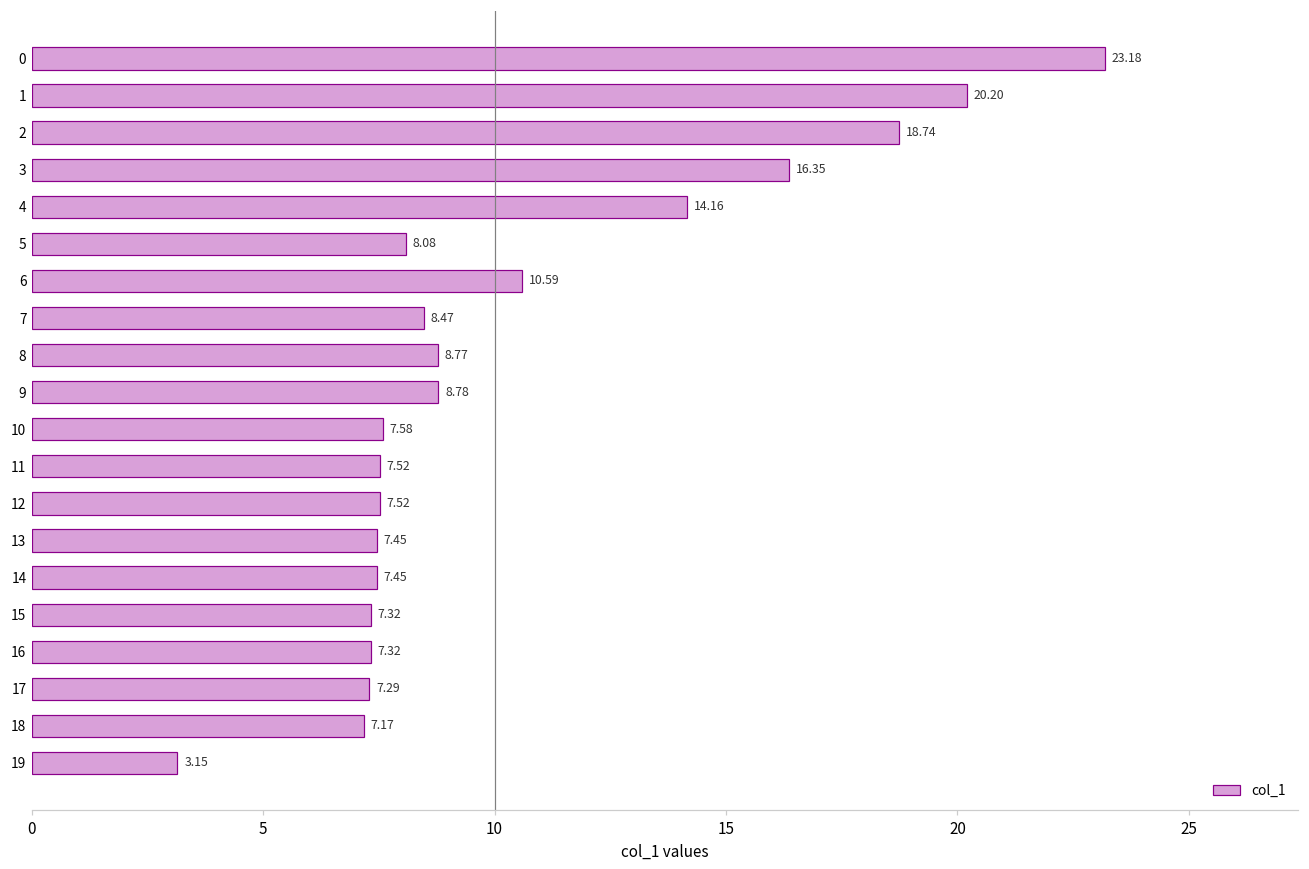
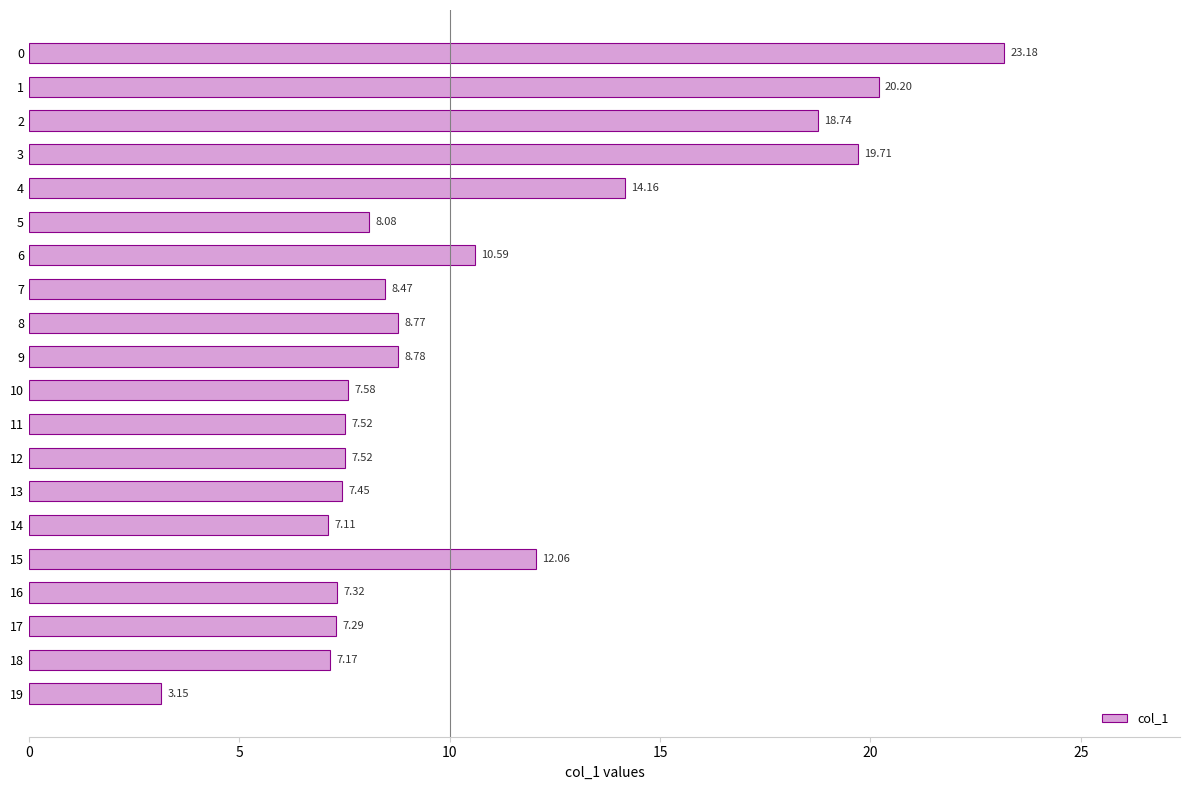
3: 16.35 -> 19.71
14: 7.45 -> 7.11
15: 7.32 -> 12.06
